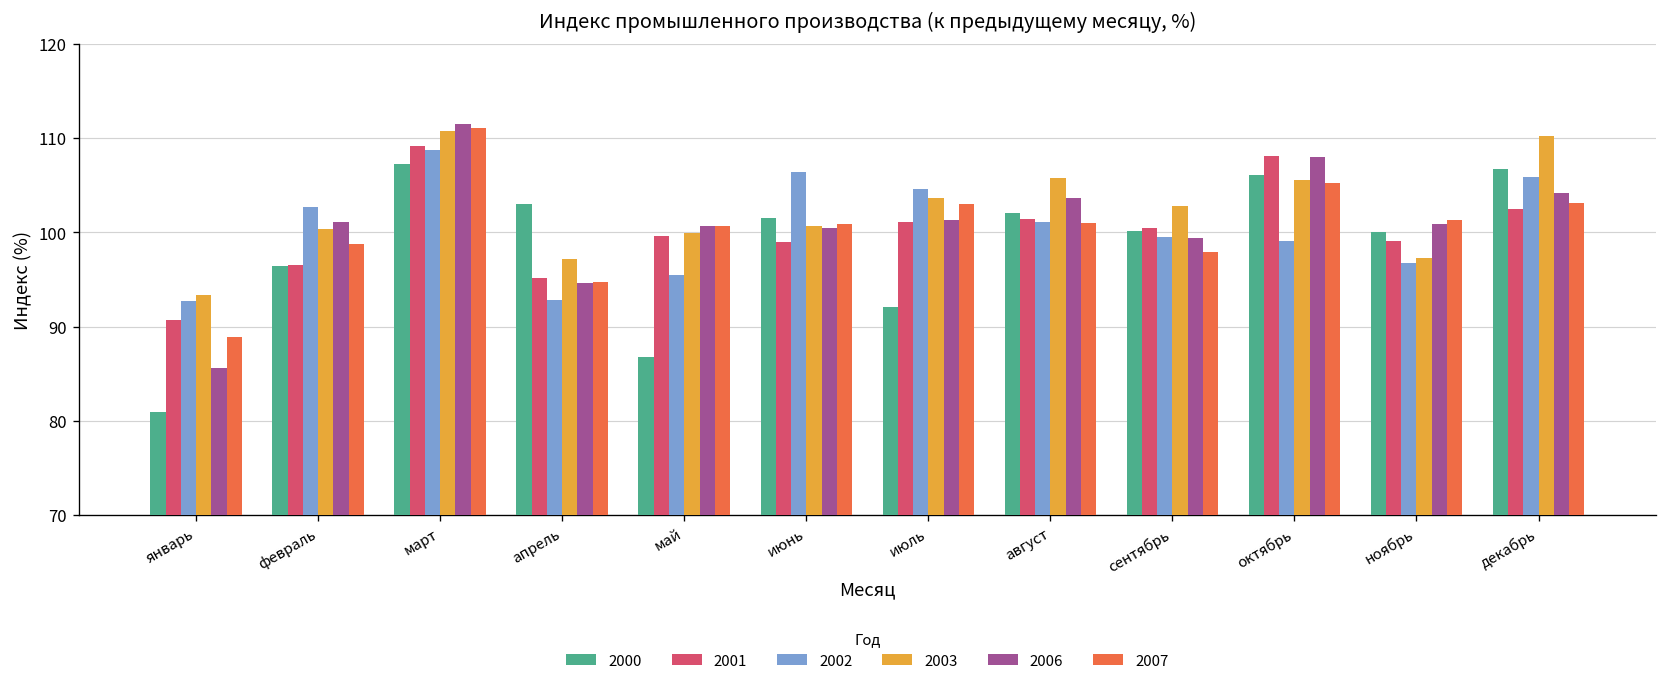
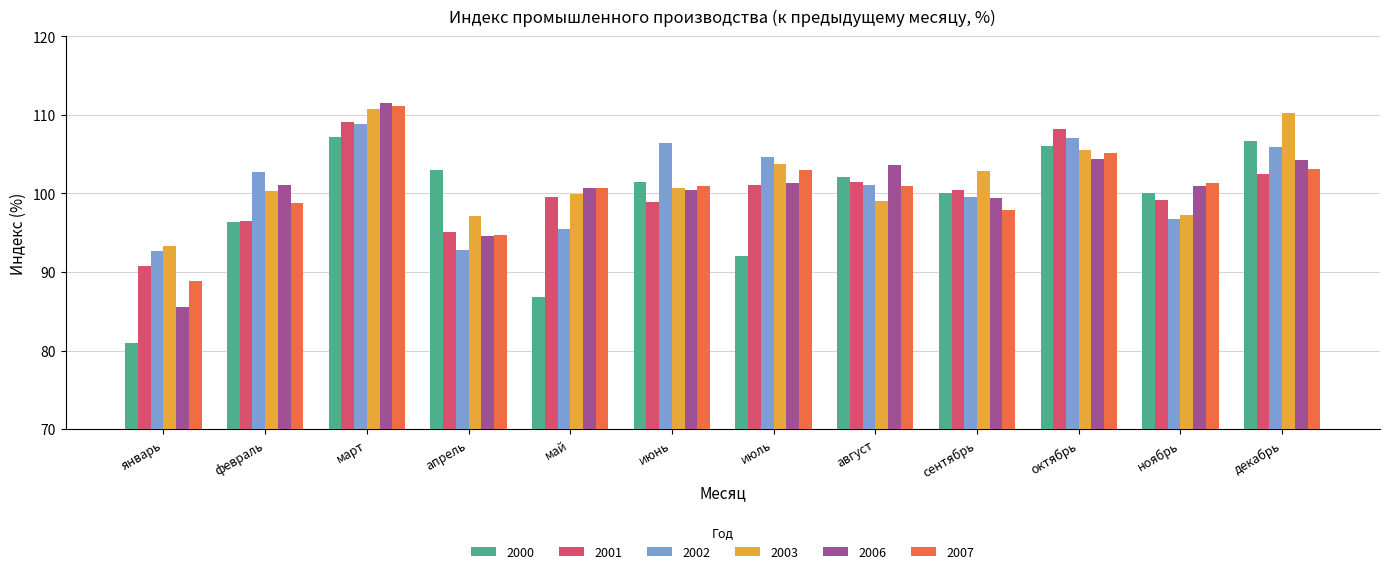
2003, август: 106 -> 99
2002, октябрь: 99 -> 107
2006, октябрь: 108 -> 104
